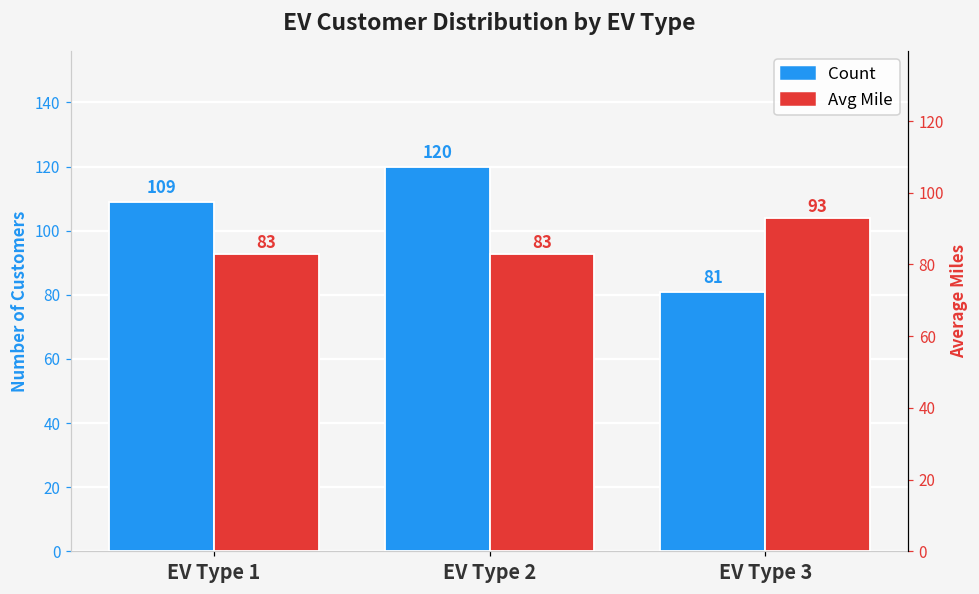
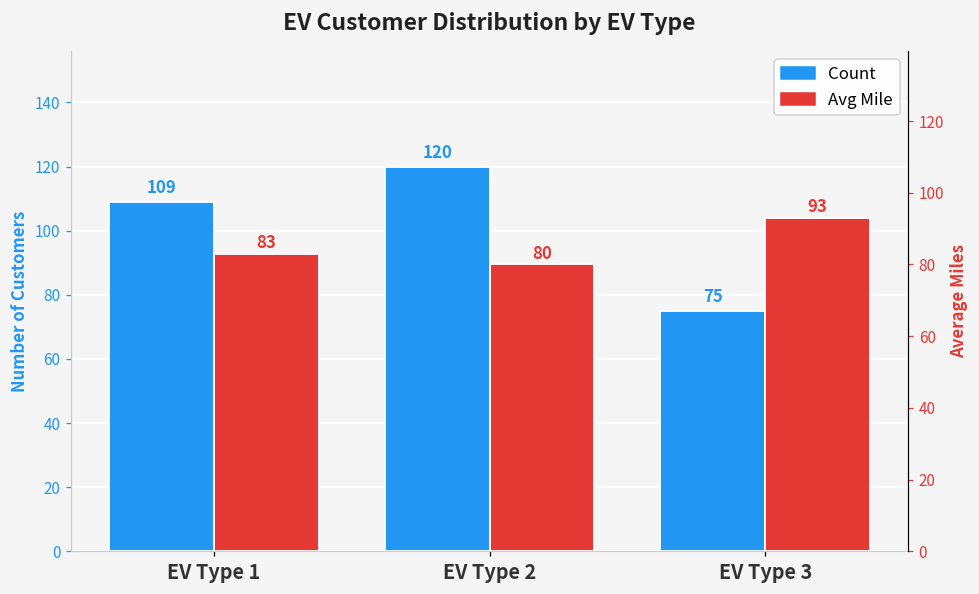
Count, EV Type 3: 81 -> 75
Avg Mile, EV Type 2: 83 -> 80
